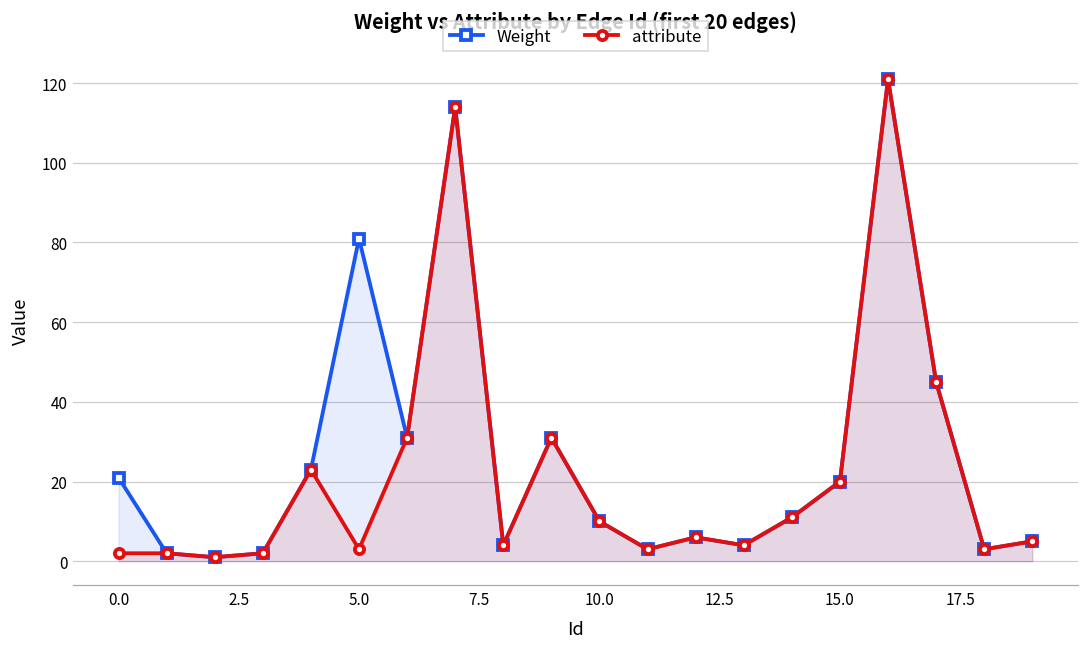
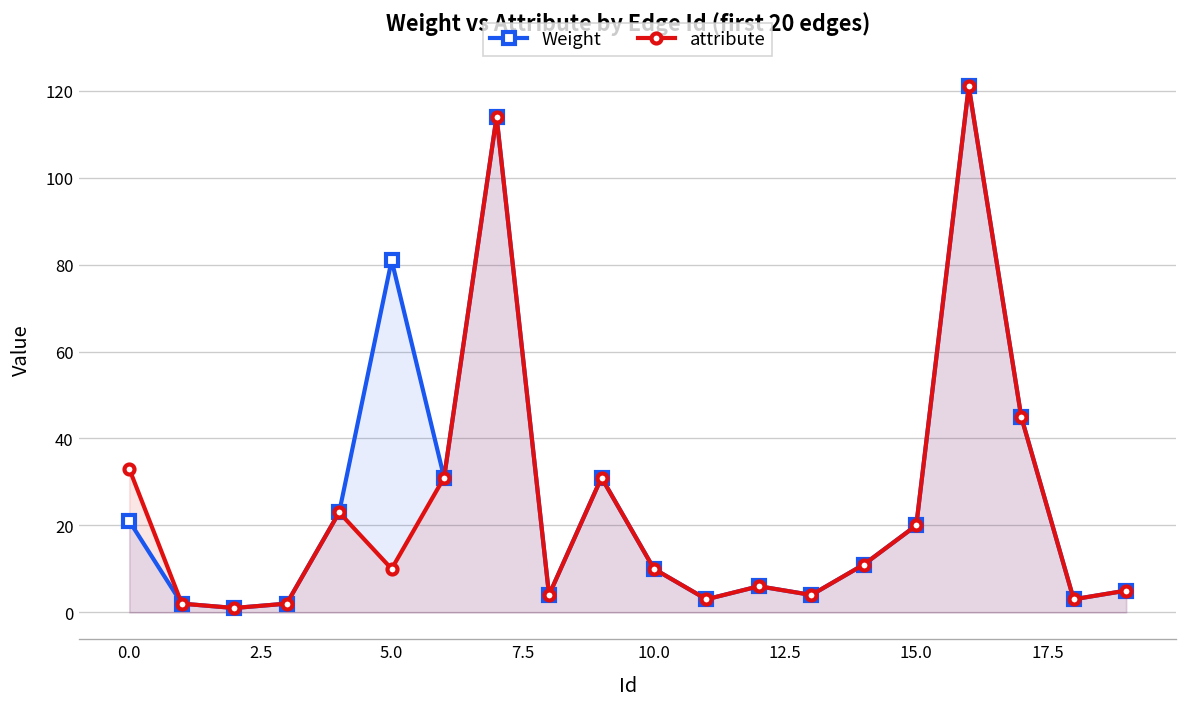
attribute, 0.0: 2 -> 33
attribute, 5.0: 3 -> 10
